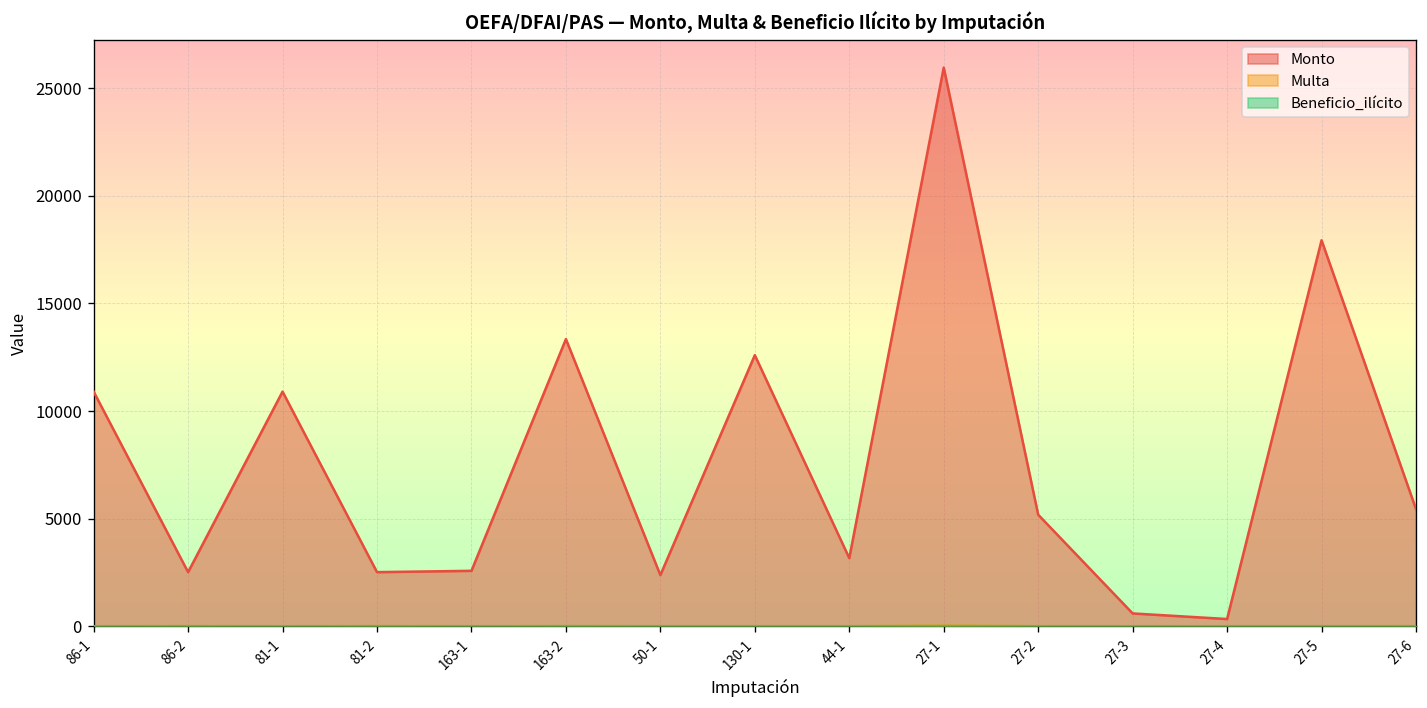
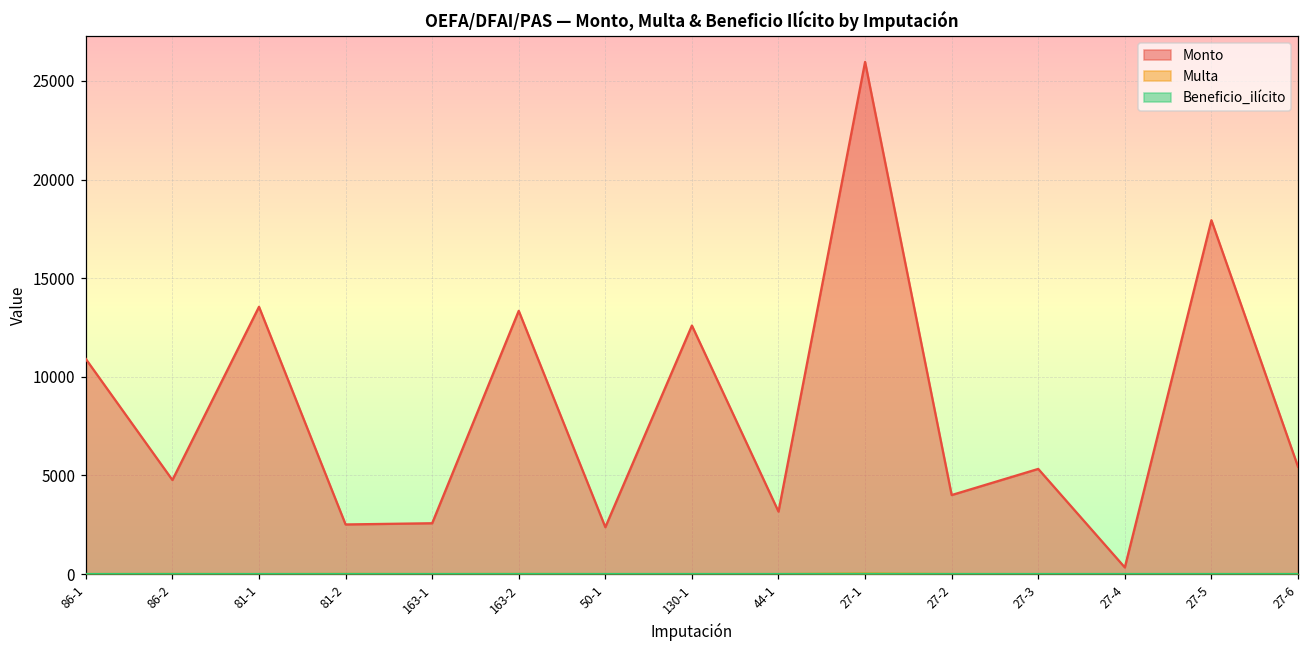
Monto, 86-2: 2500 -> 4800
Monto, 81-1: 10900 -> 13500
Monto, 27-2: 5200 -> 4000
Monto, 27-3: 600 -> 5300
